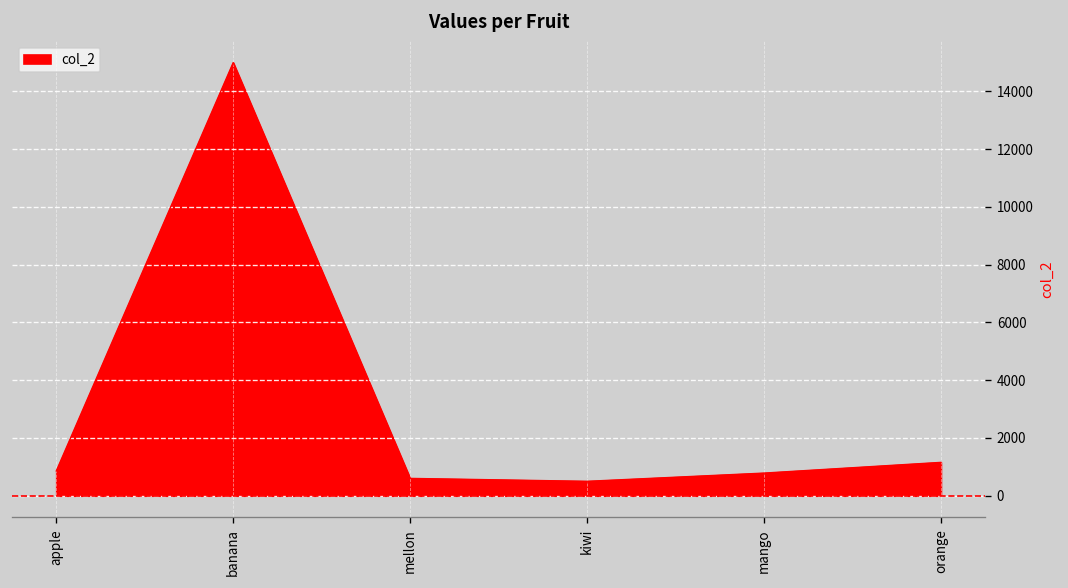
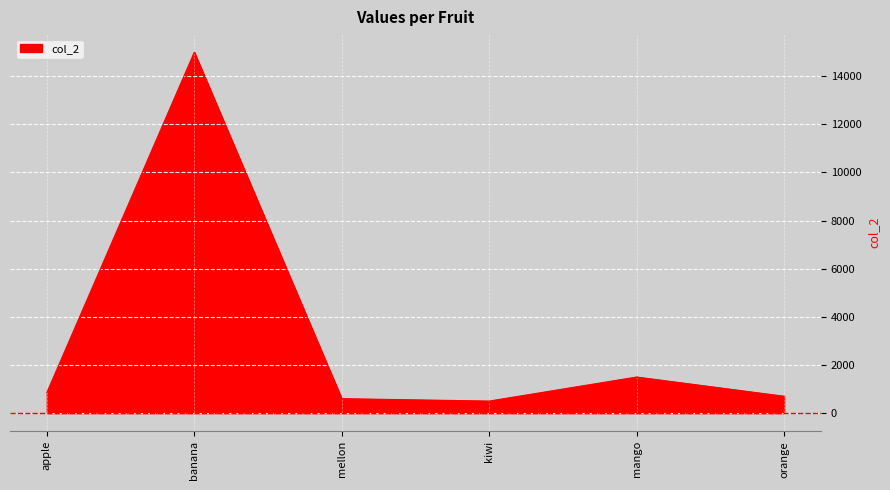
mango: 800 -> 1500
orange: 1200 -> 700
